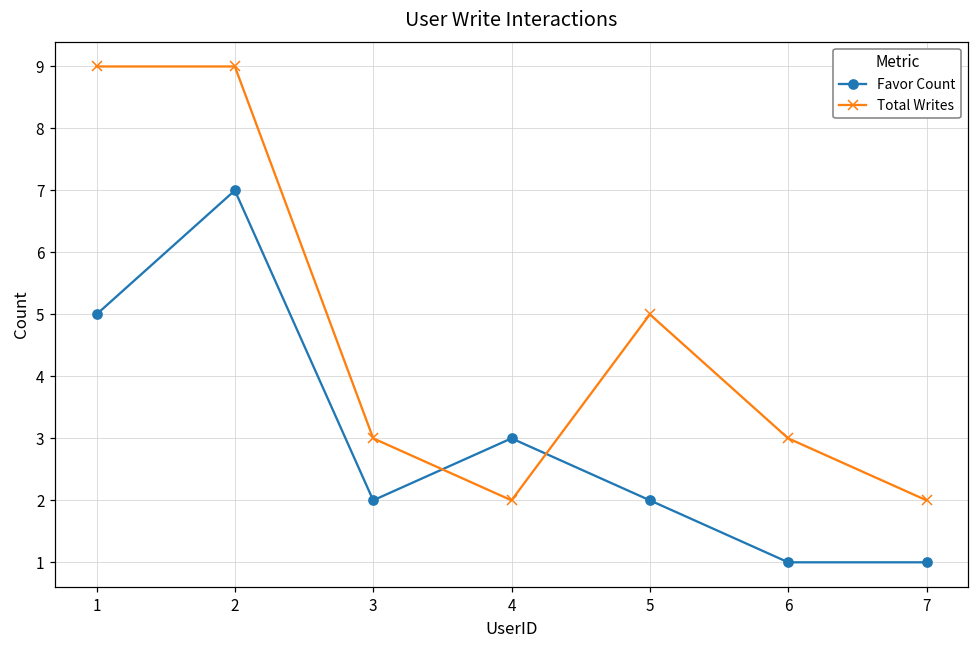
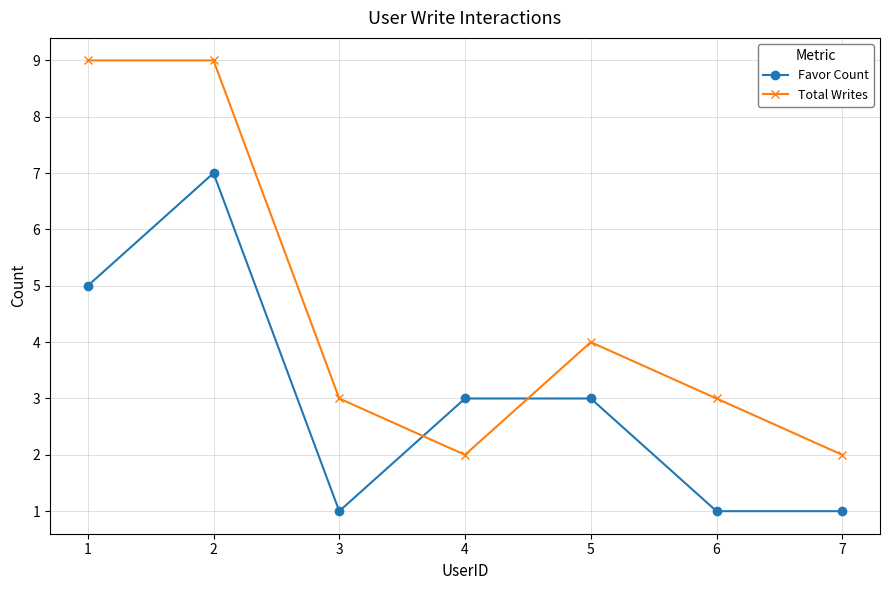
Favor Count, 3: 2 -> 1
Favor Count, 5: 2 -> 3
Total Writes, 5: 5 -> 4
